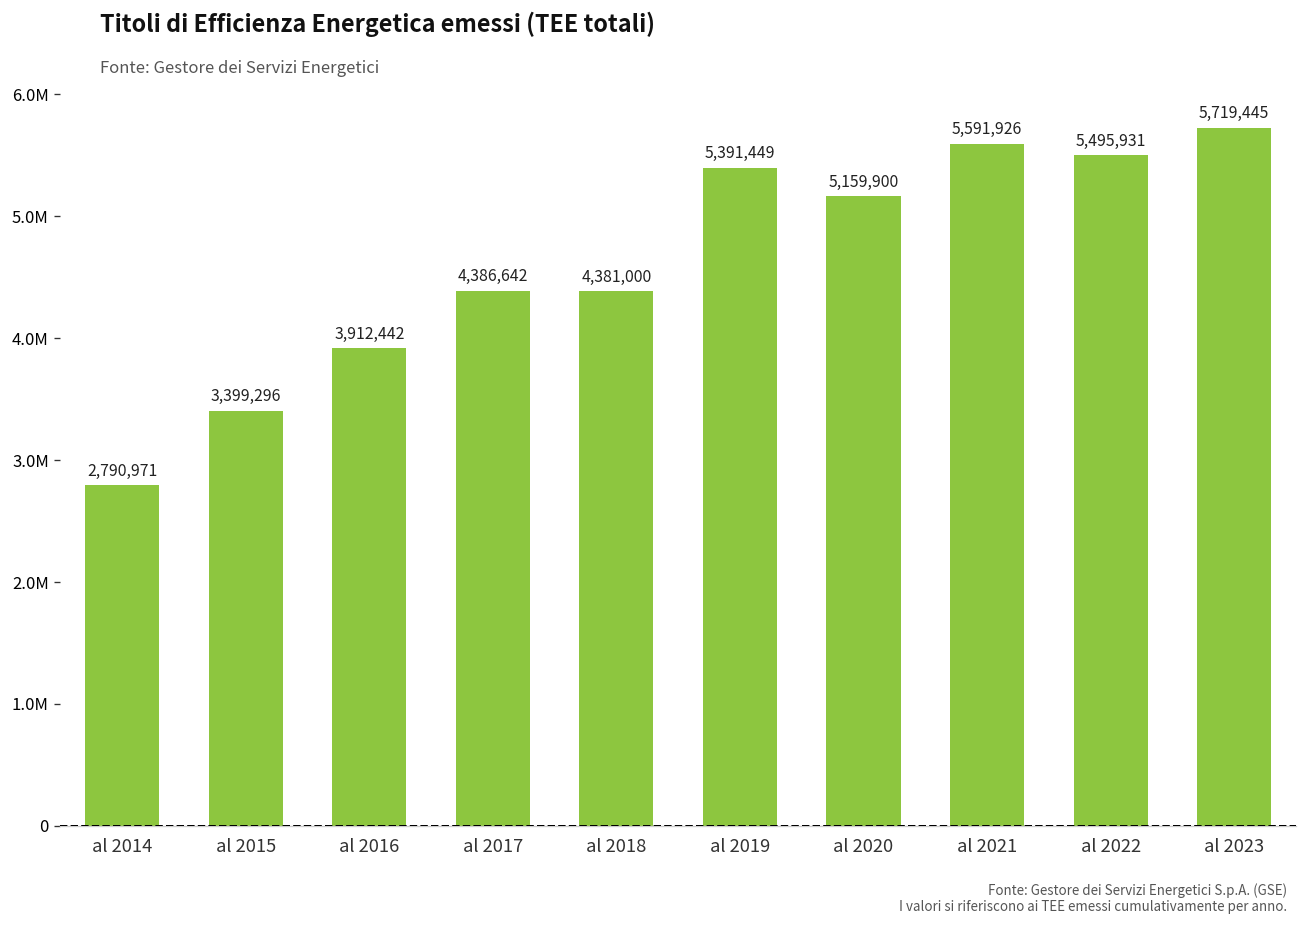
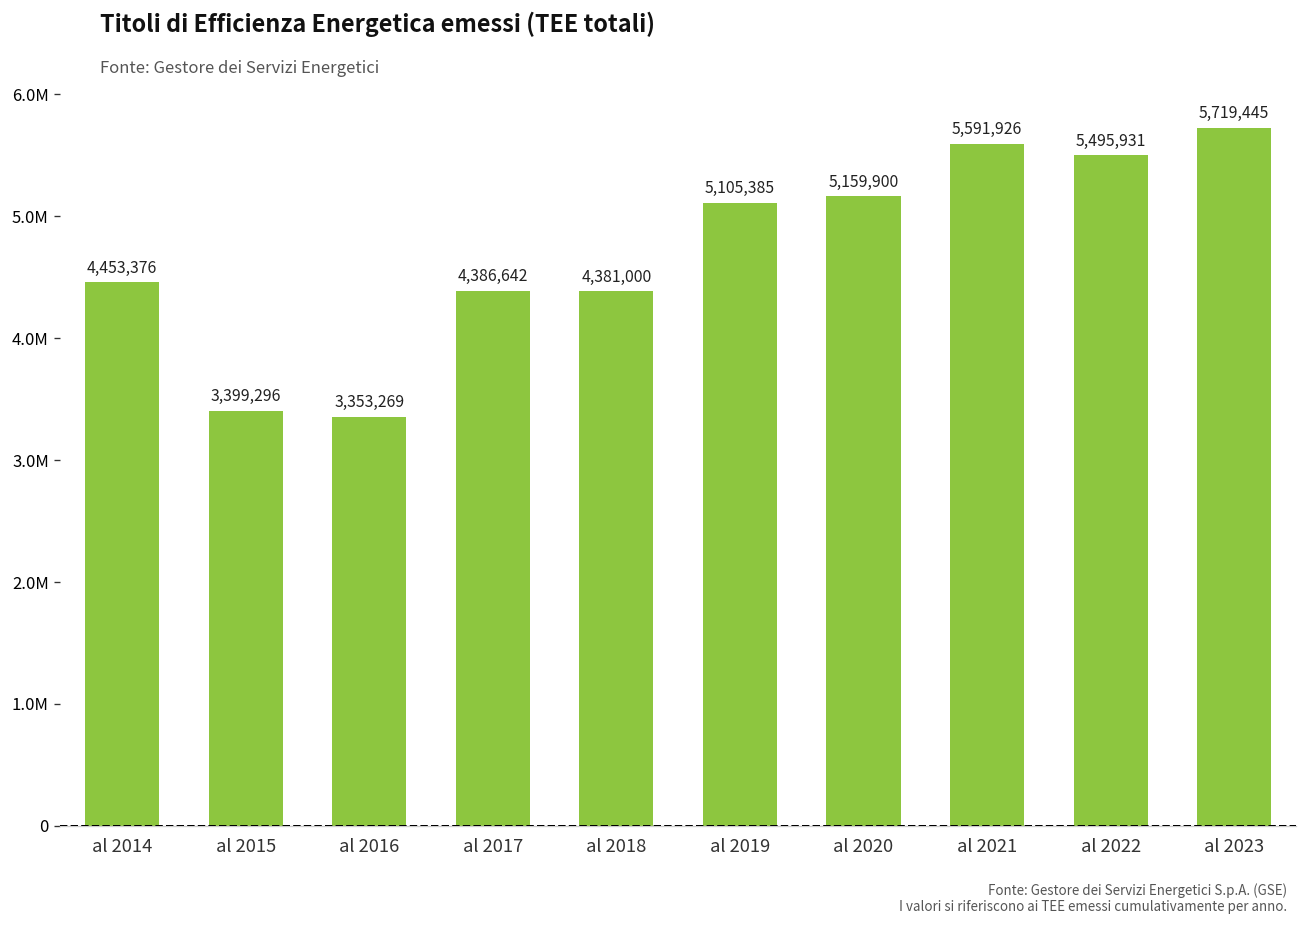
al 2014: 2,790,971 -> 4,453,376
al 2016: 3,912,442 -> 3,353,269
al 2019: 5,391,449 -> 5,105,385
